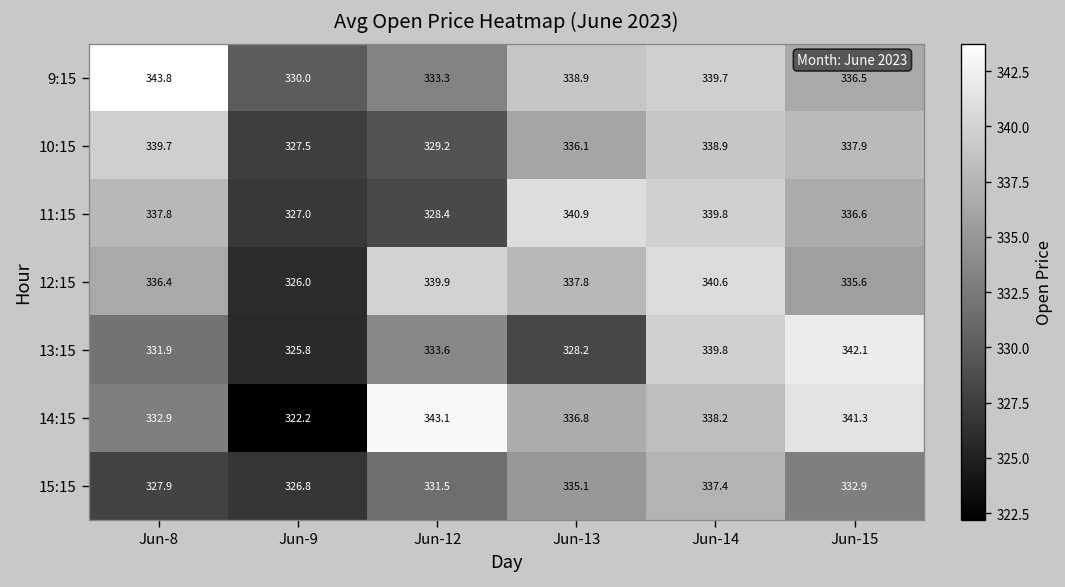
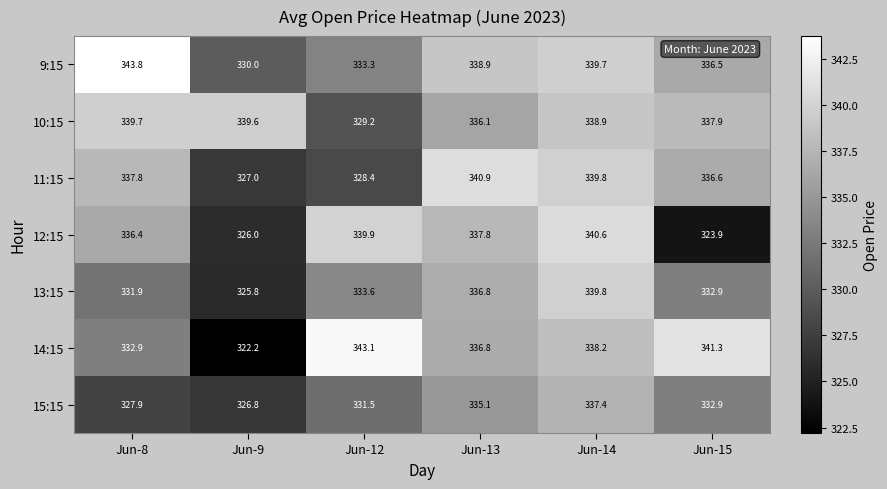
10:15, Jun-9: 327.5 -> 339.6
12:15, Jun-15: 335.6 -> 323.9
13:15, Jun-13: 328.2 -> 336.8
13:15, Jun-15: 342.1 -> 332.9
